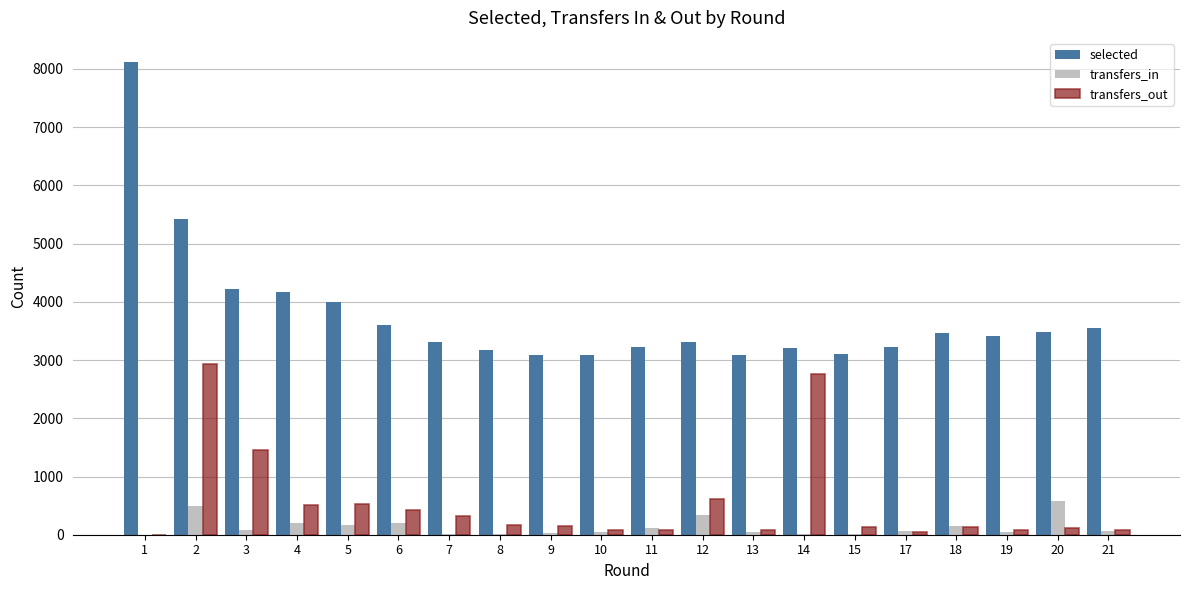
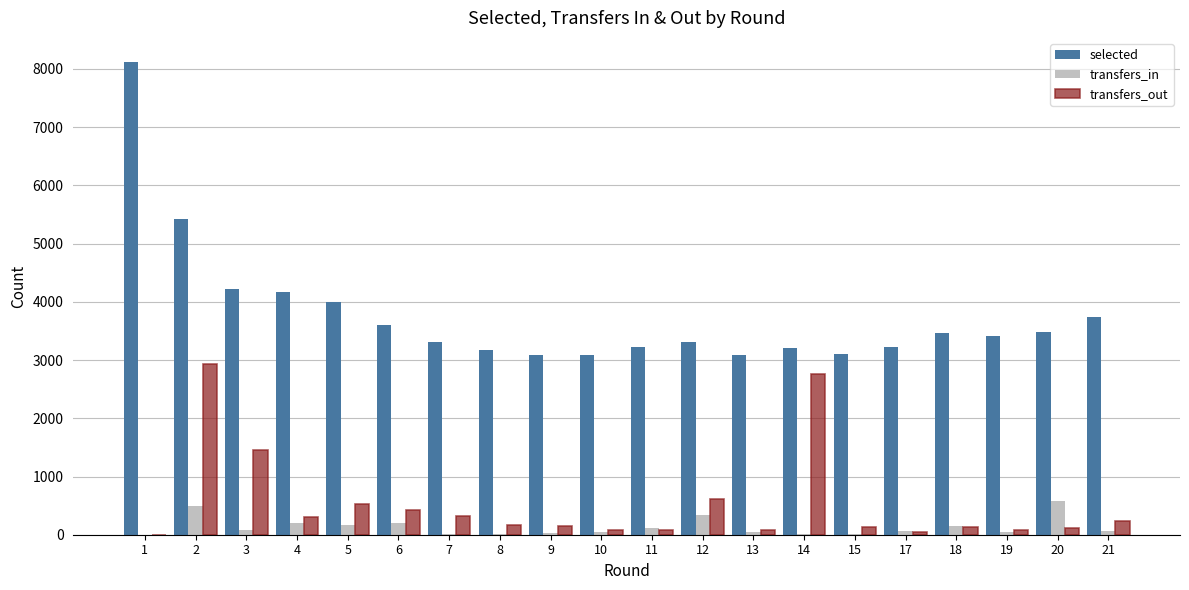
transfers_out, 4: 500 -> 300
selected, 21: 3500 -> 3700
transfers_out, 21: 100 -> 200
